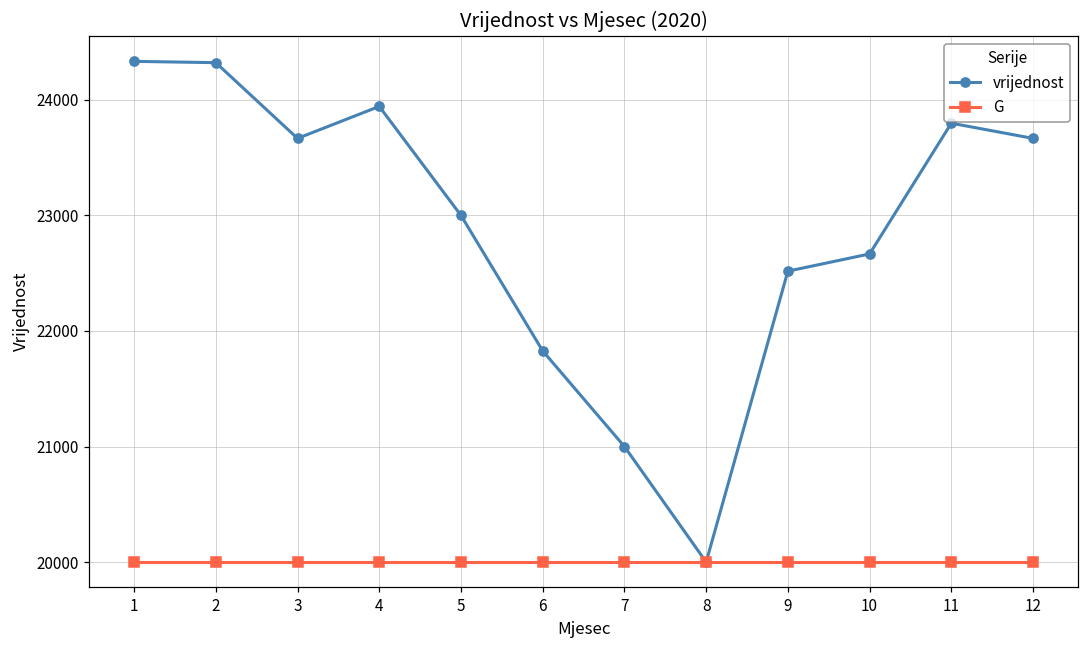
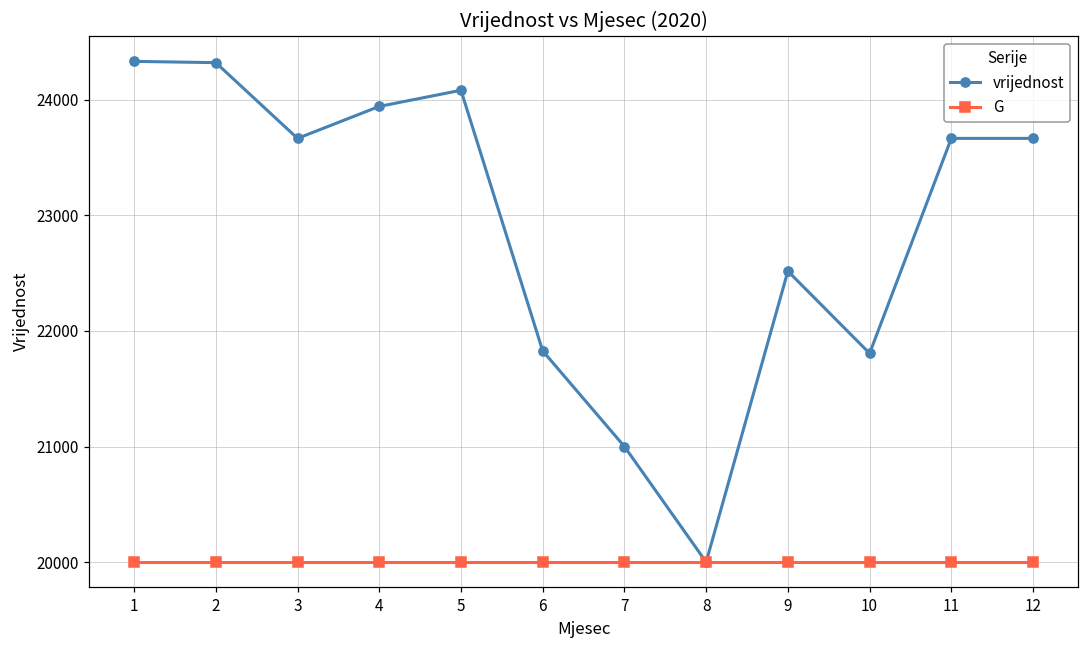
vrijednost, 5: 23000 -> 24080
vrijednost, 10: 22670 -> 21810
vrijednost, 11: 23800 -> 23670
